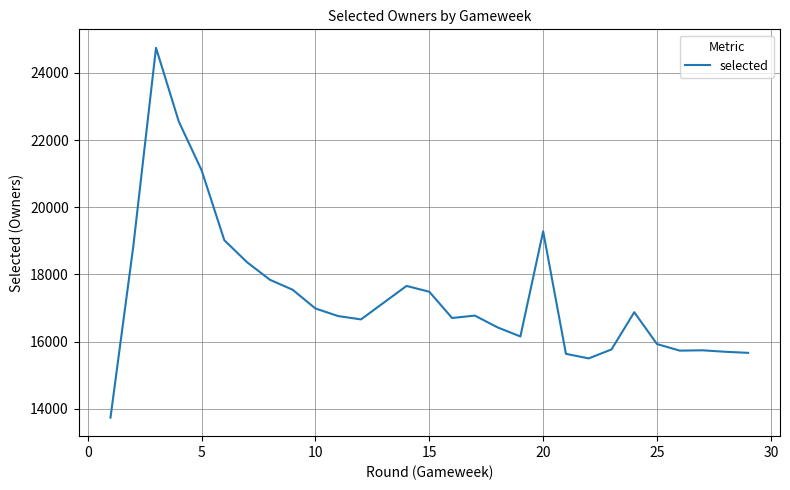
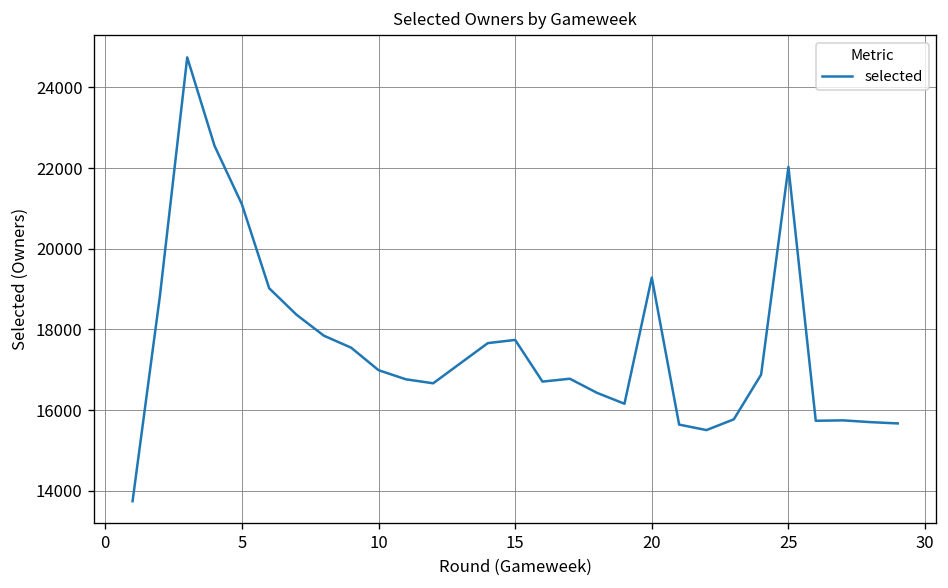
15: 17500 -> 17700
25: 15900 -> 22000
